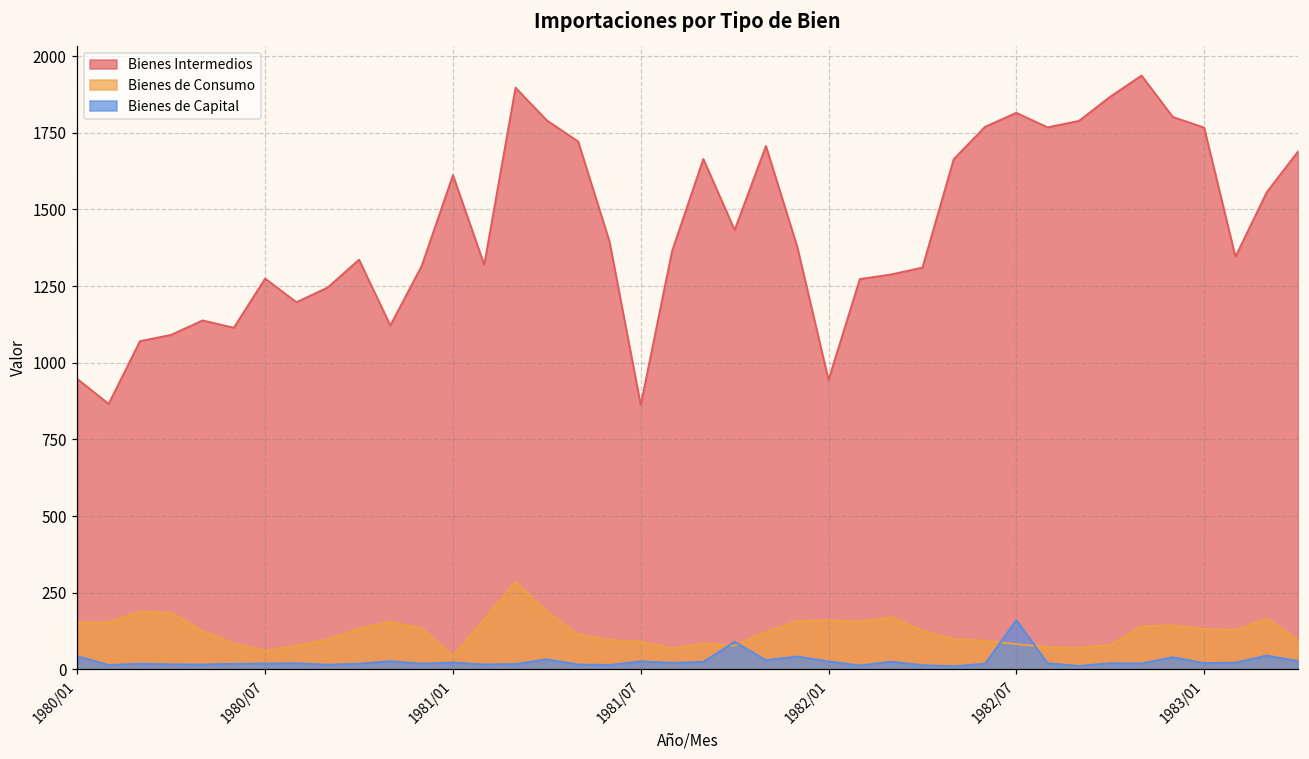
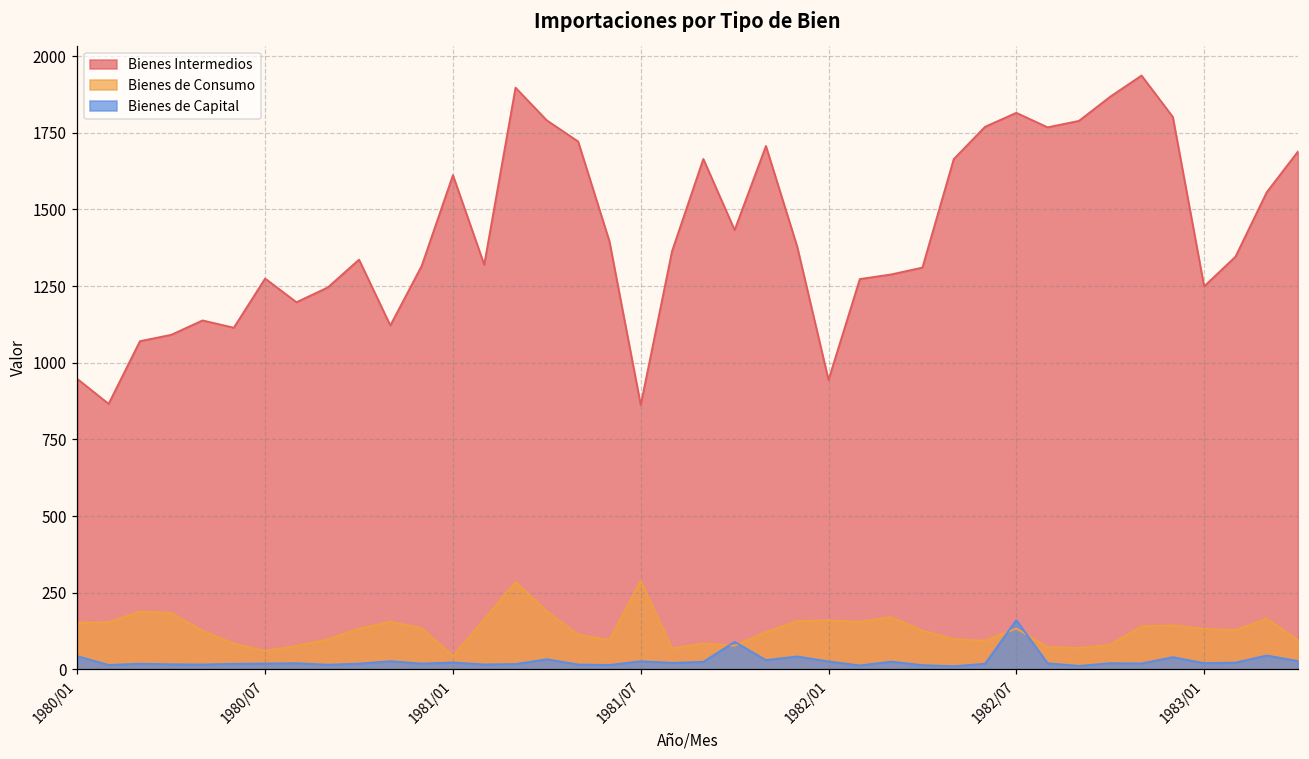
Bienes de Consumo, 1981/07: 90 -> 290
Bienes de Consumo, 1982/07: 80 -> 130
Bienes Intermedios, 1983/01: 1770 -> 1250
